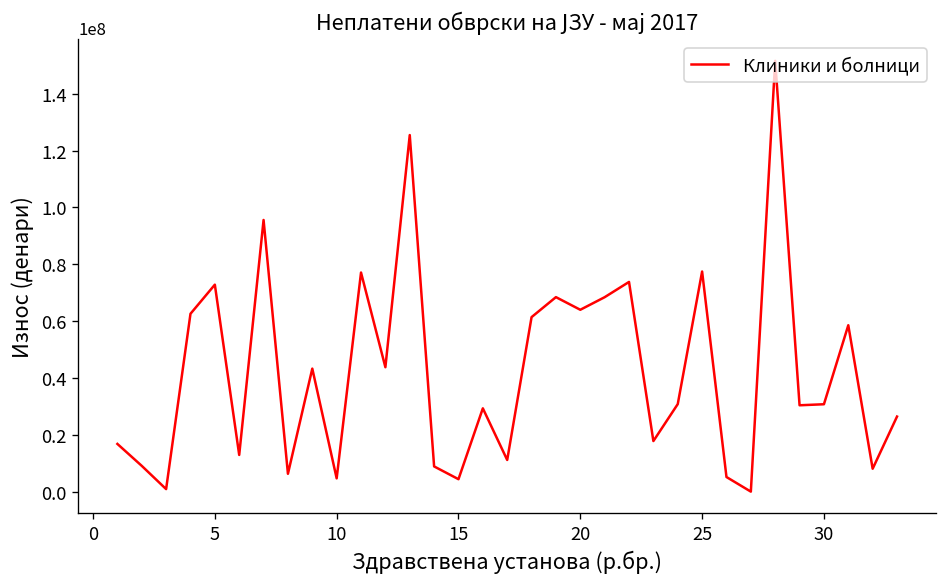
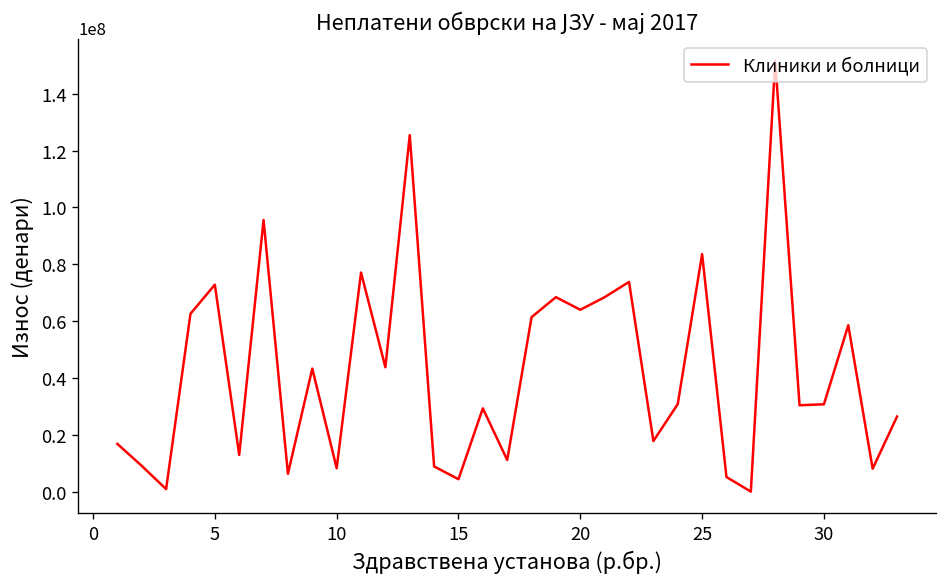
10: 5000000 -> 8000000
25: 77000000 -> 84000000
